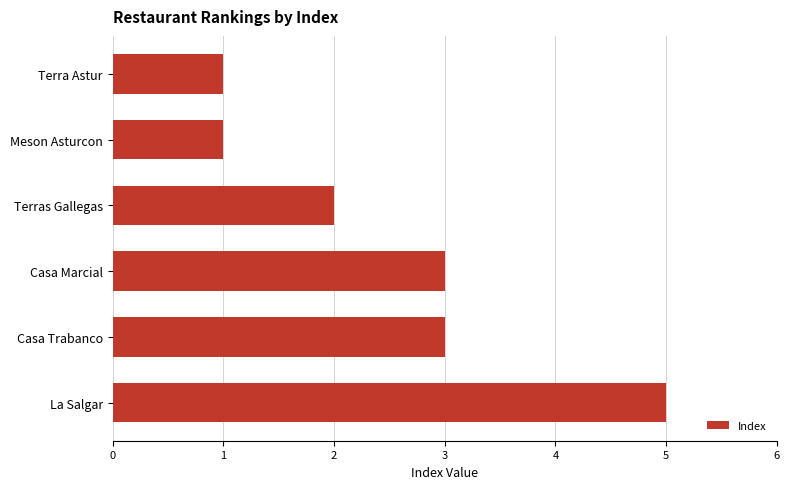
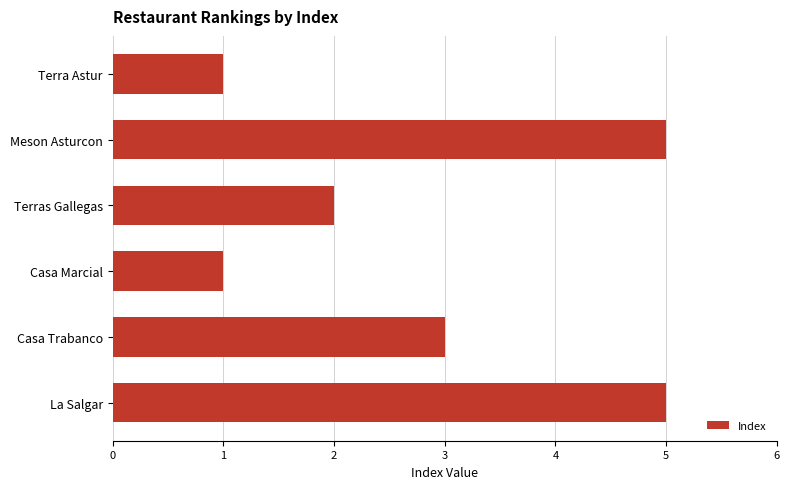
Meson Asturcon: 1 -> 5
Casa Marcial: 3 -> 1
